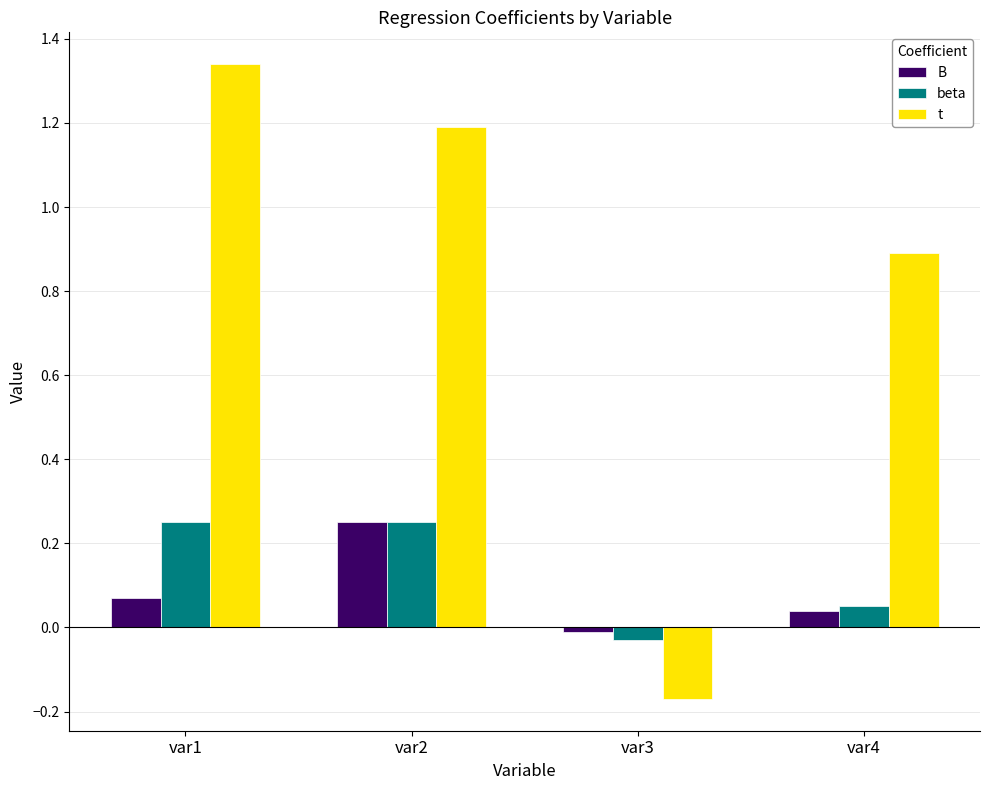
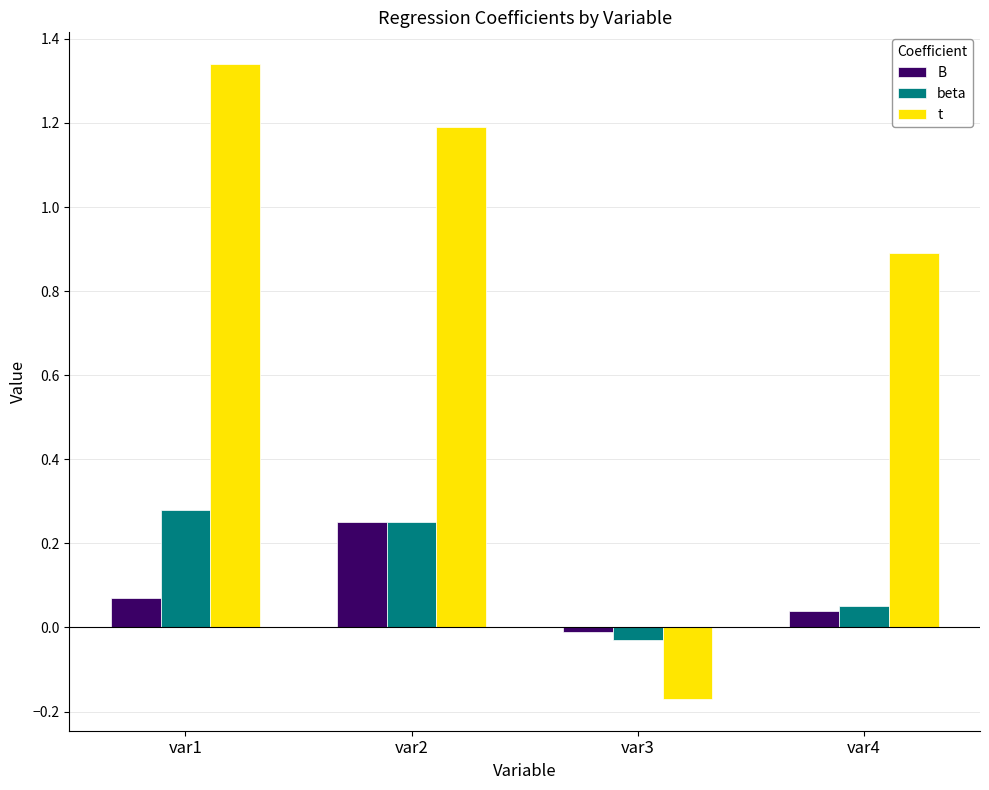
beta, var1: 0.25 -> 0.28
